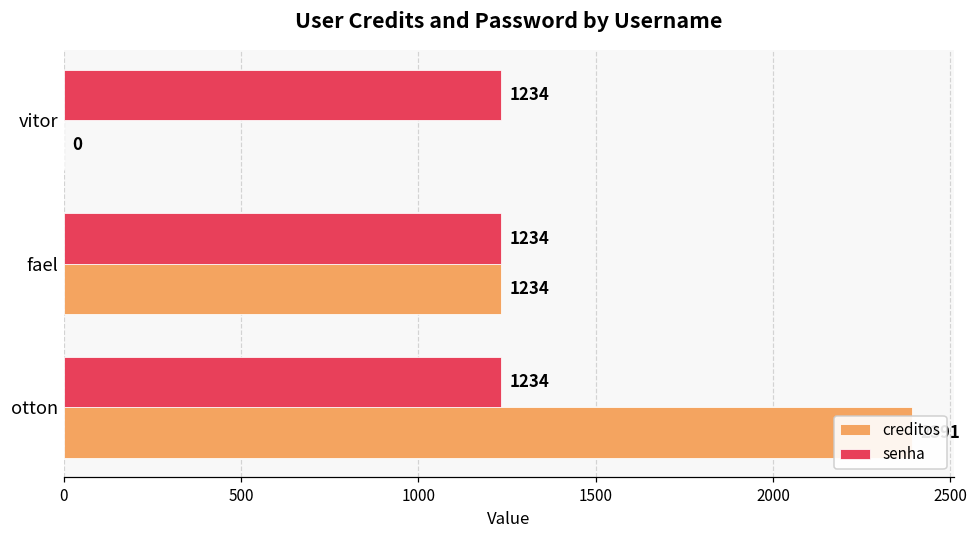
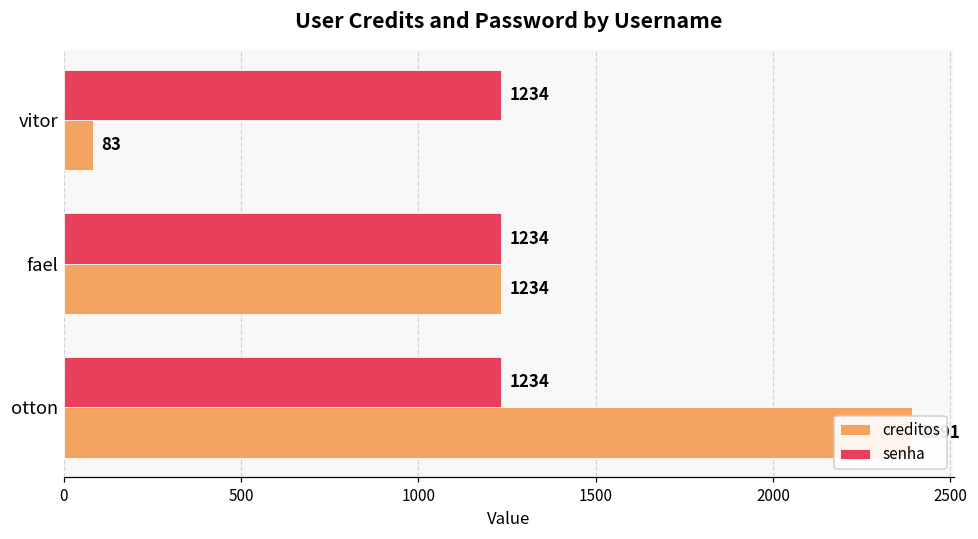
creditos, vitor: 0 -> 83
